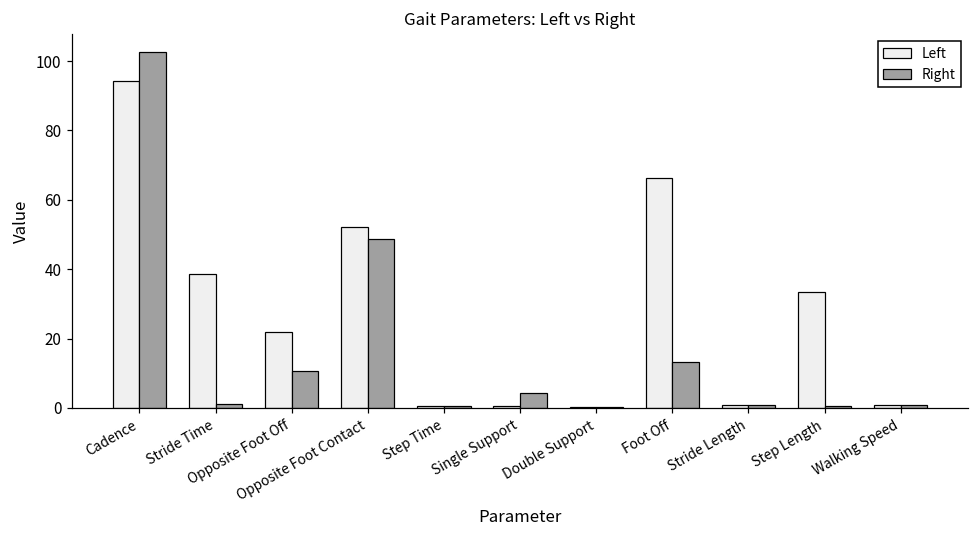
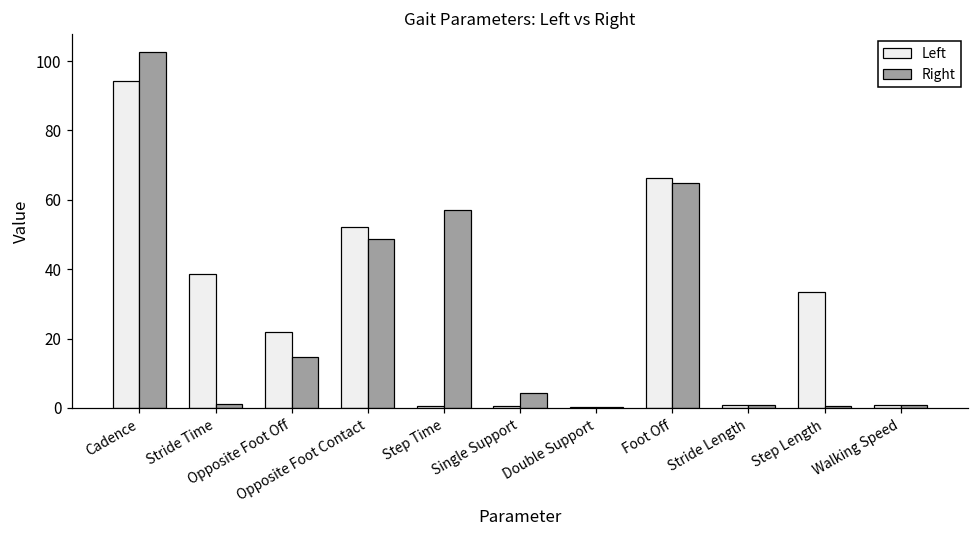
Right, Opposite Foot Off: 11 -> 15
Right, Step Time: 1 -> 57
Right, Foot Off: 13 -> 65
